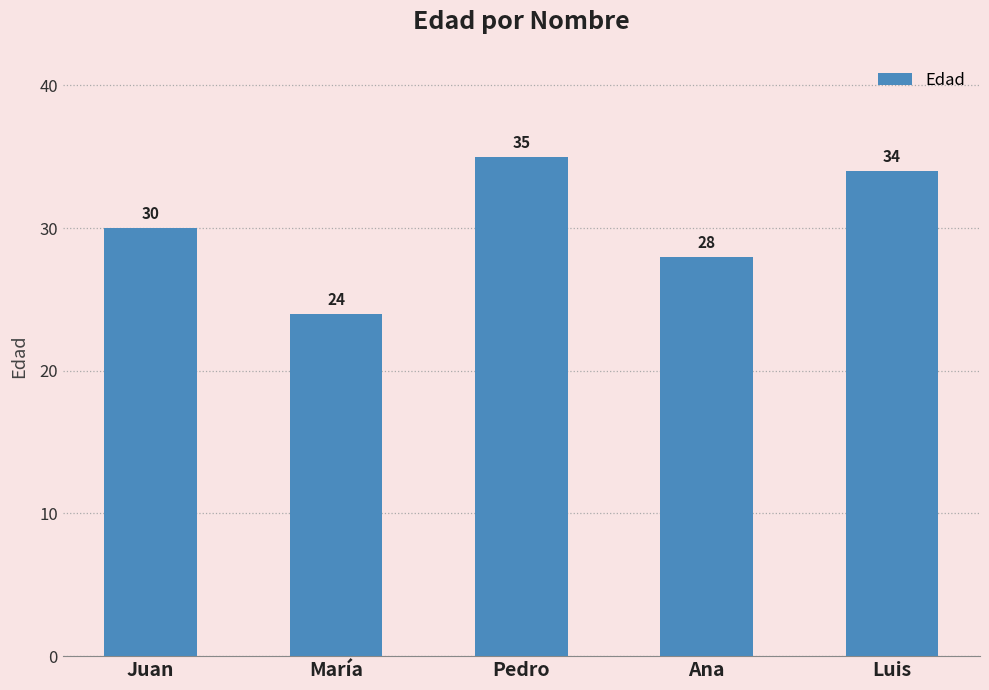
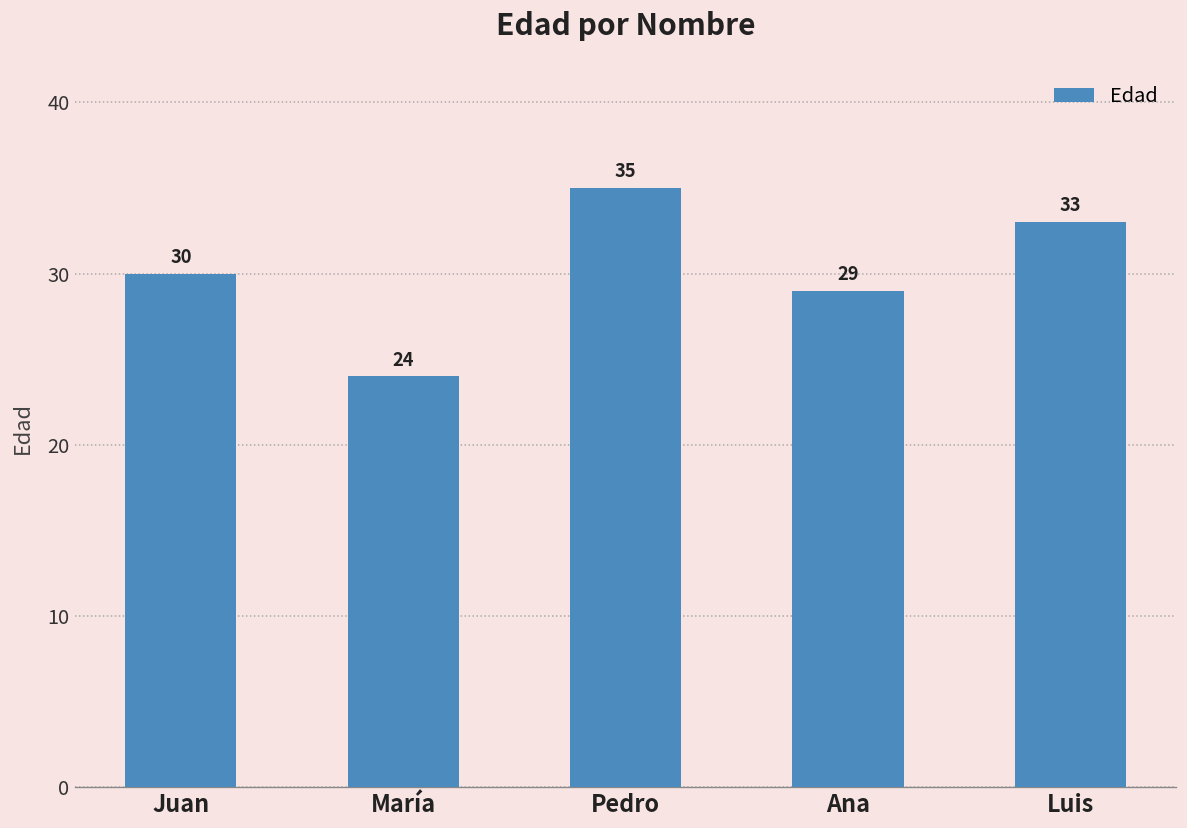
Ana: 28 -> 29
Luis: 34 -> 33
